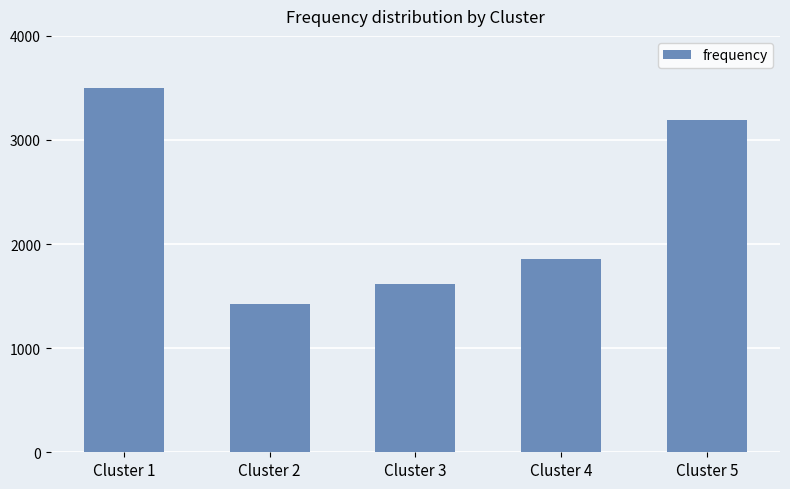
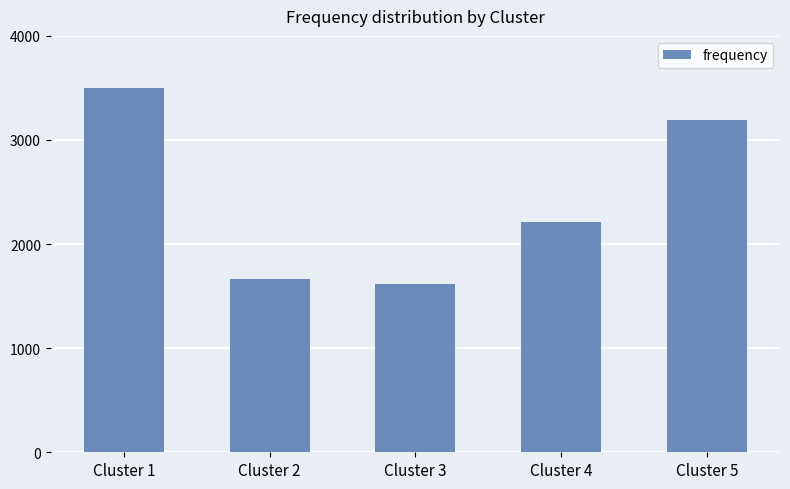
Cluster 2: 1420 -> 1660
Cluster 4: 1860 -> 2210
